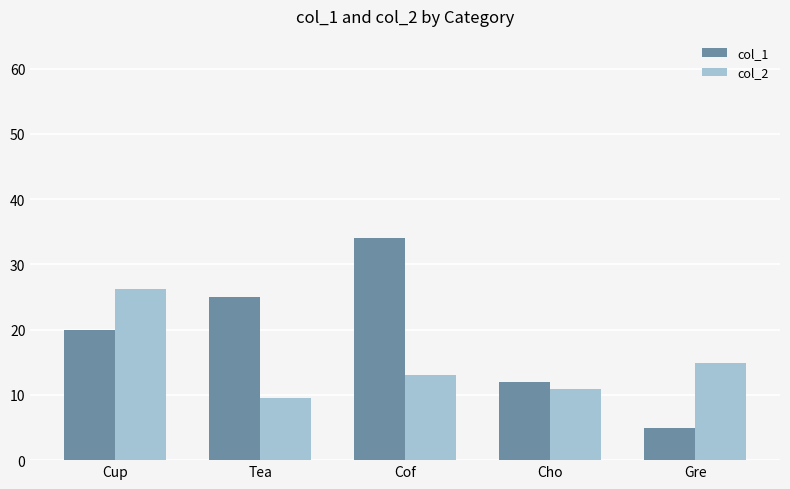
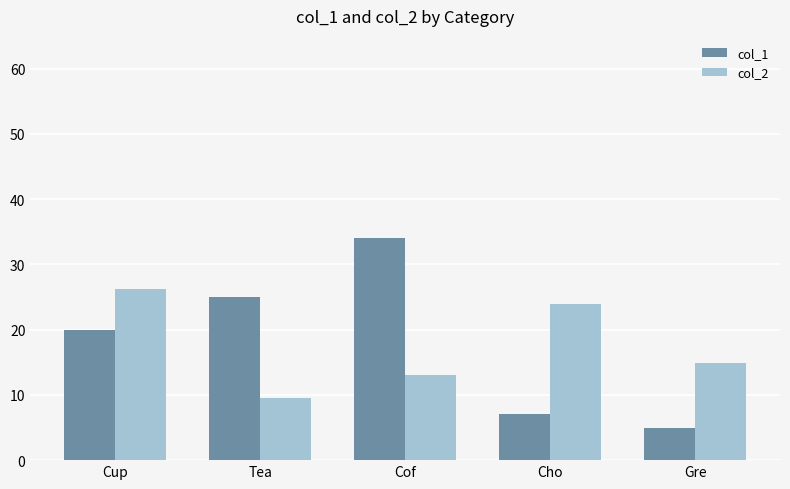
col_1, Cho: 12 -> 7
col_2, Cho: 11 -> 24
